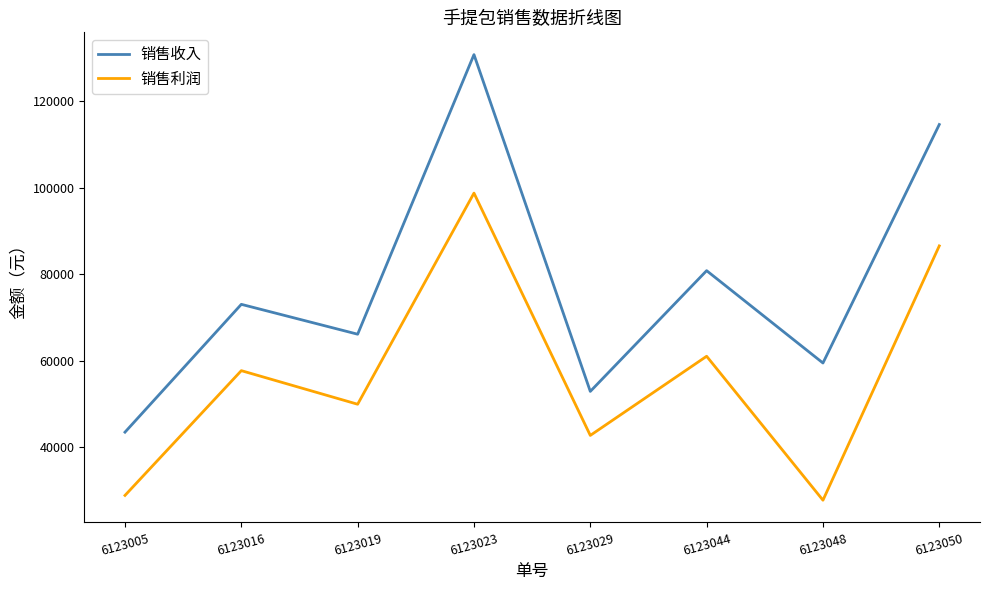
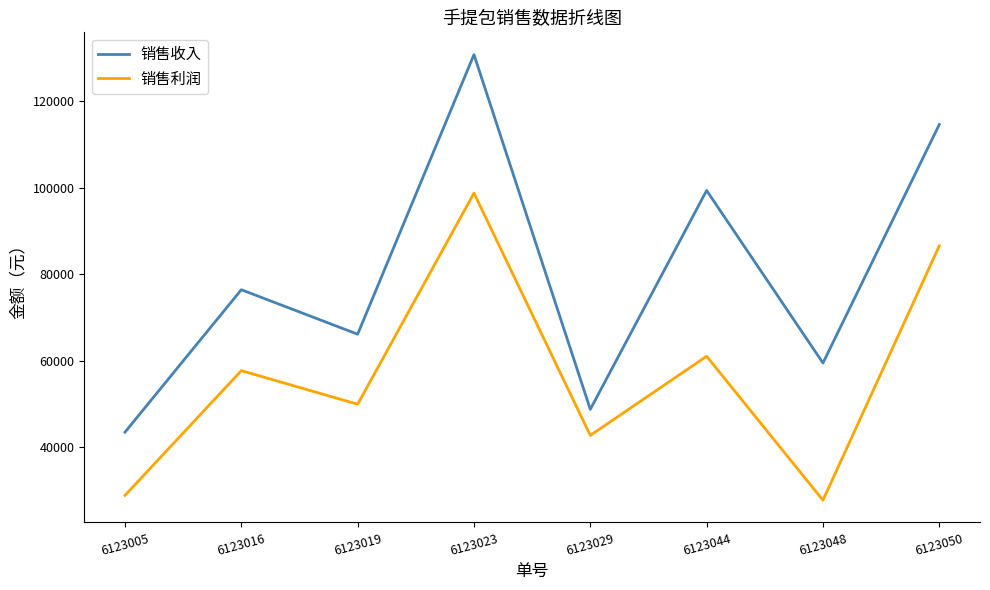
销售收入, 6123016: 73000 -> 76000
销售收入, 6123029: 53000 -> 49000
销售收入, 6123044: 81000 -> 99000
